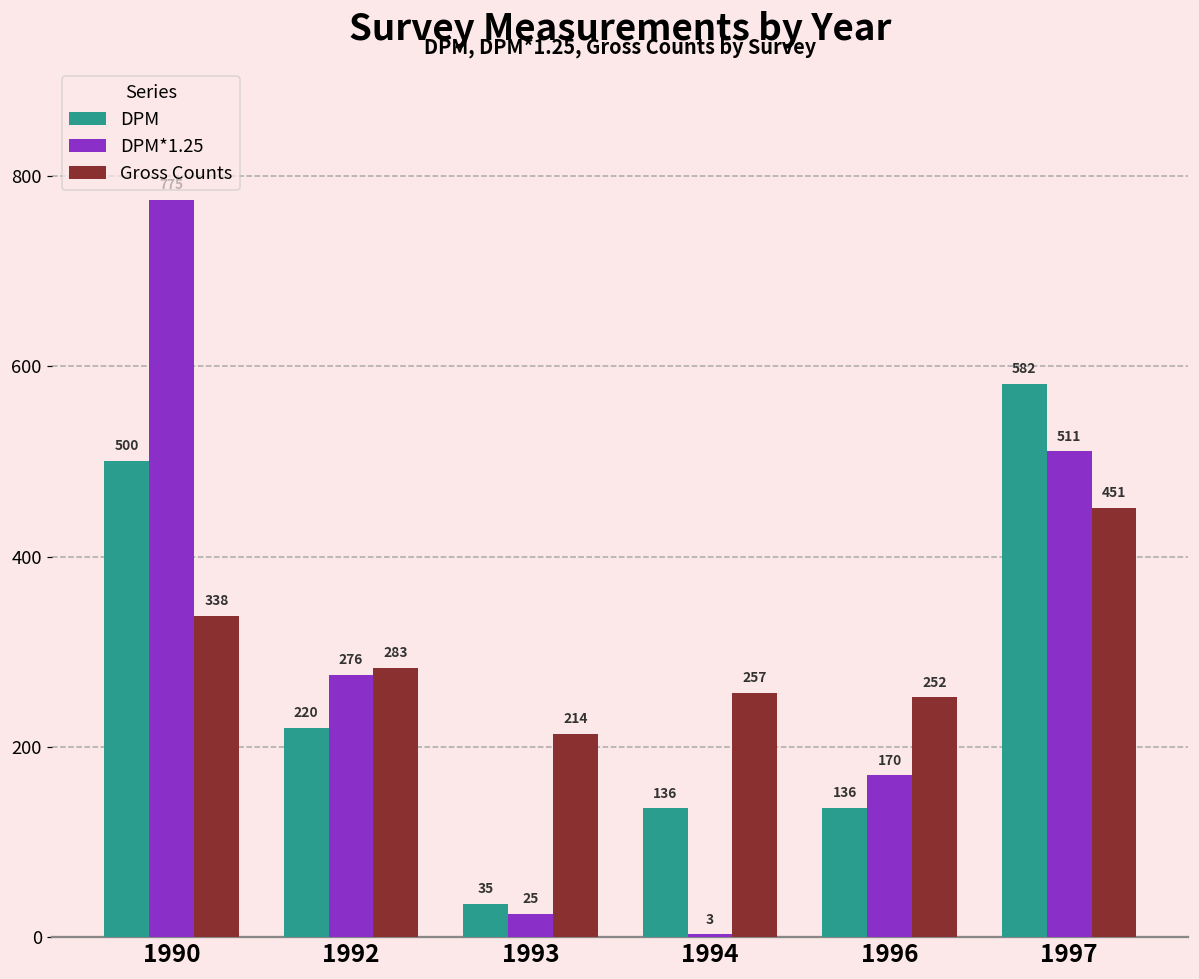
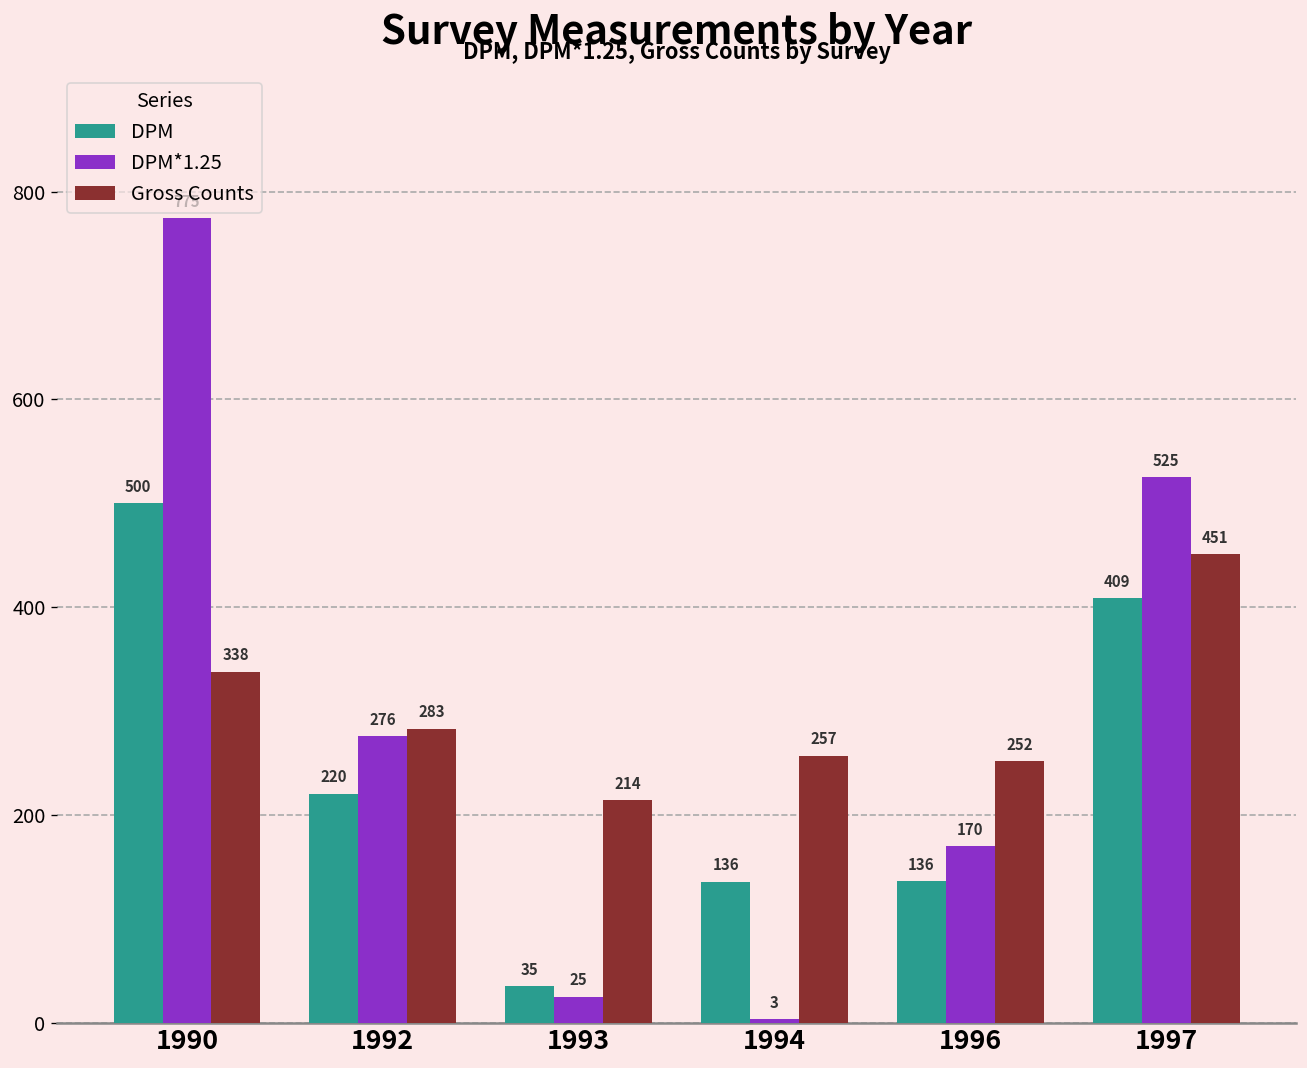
DPM, 1997: 582 -> 409
DPM*1.25, 1997: 511 -> 525
